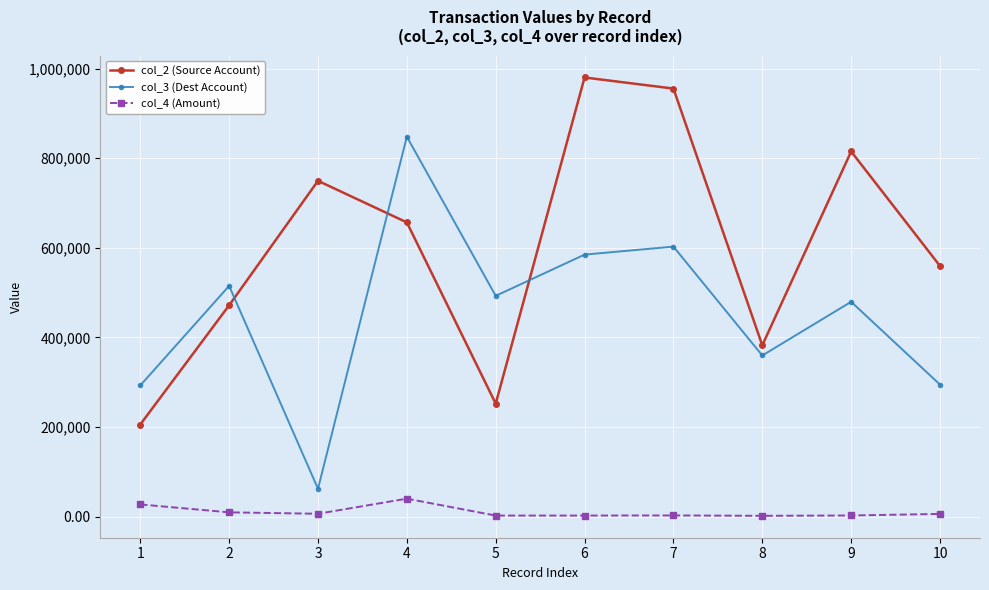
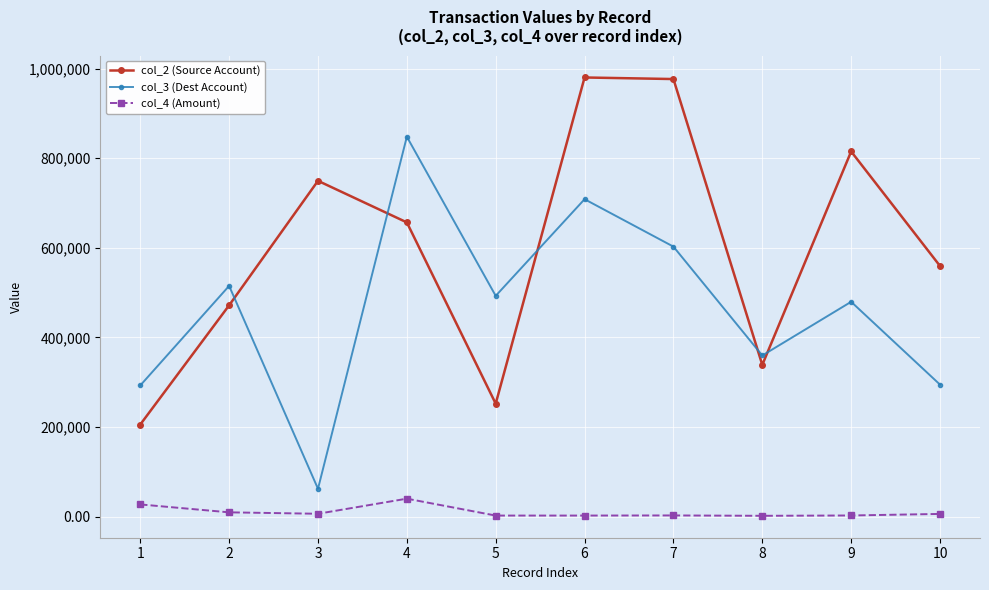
col_3 (Dest Account), 6: 580,000 -> 710,000
col_2 (Source Account), 7: 960,000 -> 980,000
col_2 (Source Account), 8: 380,000 -> 340,000
